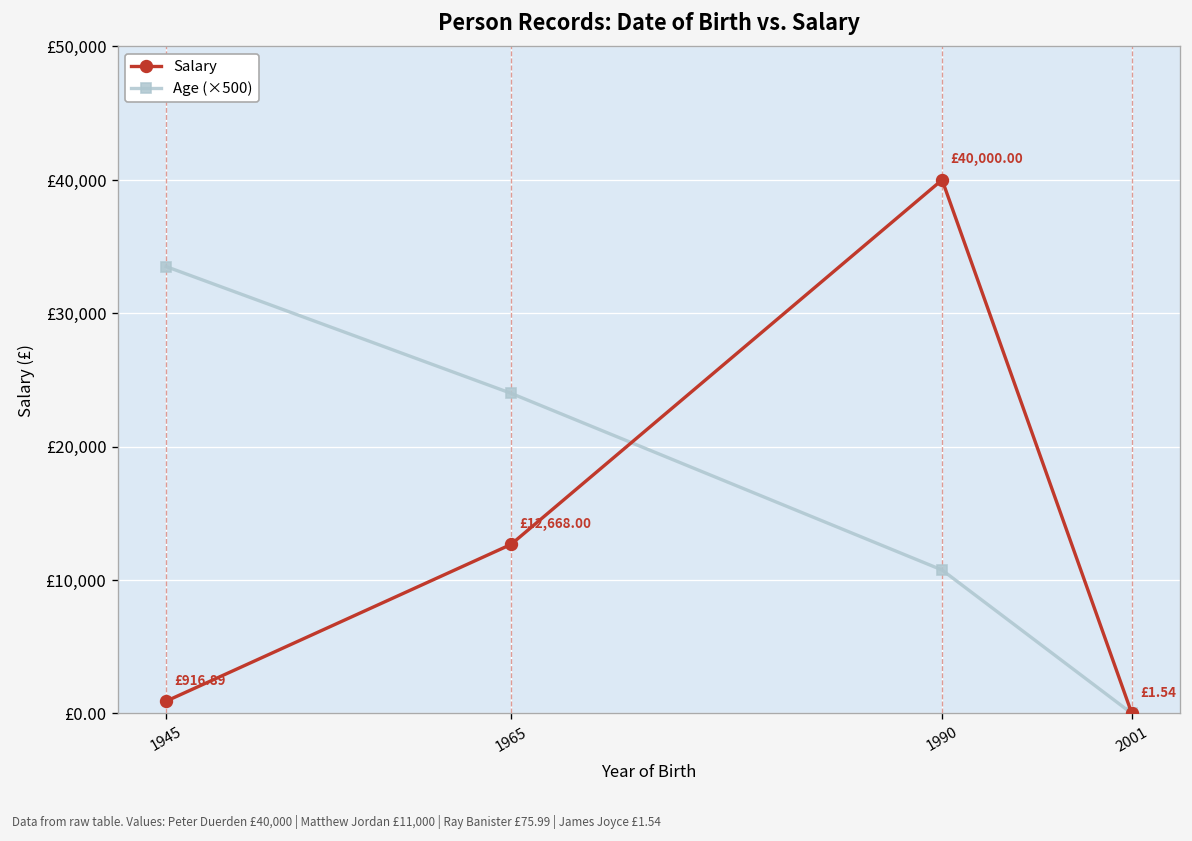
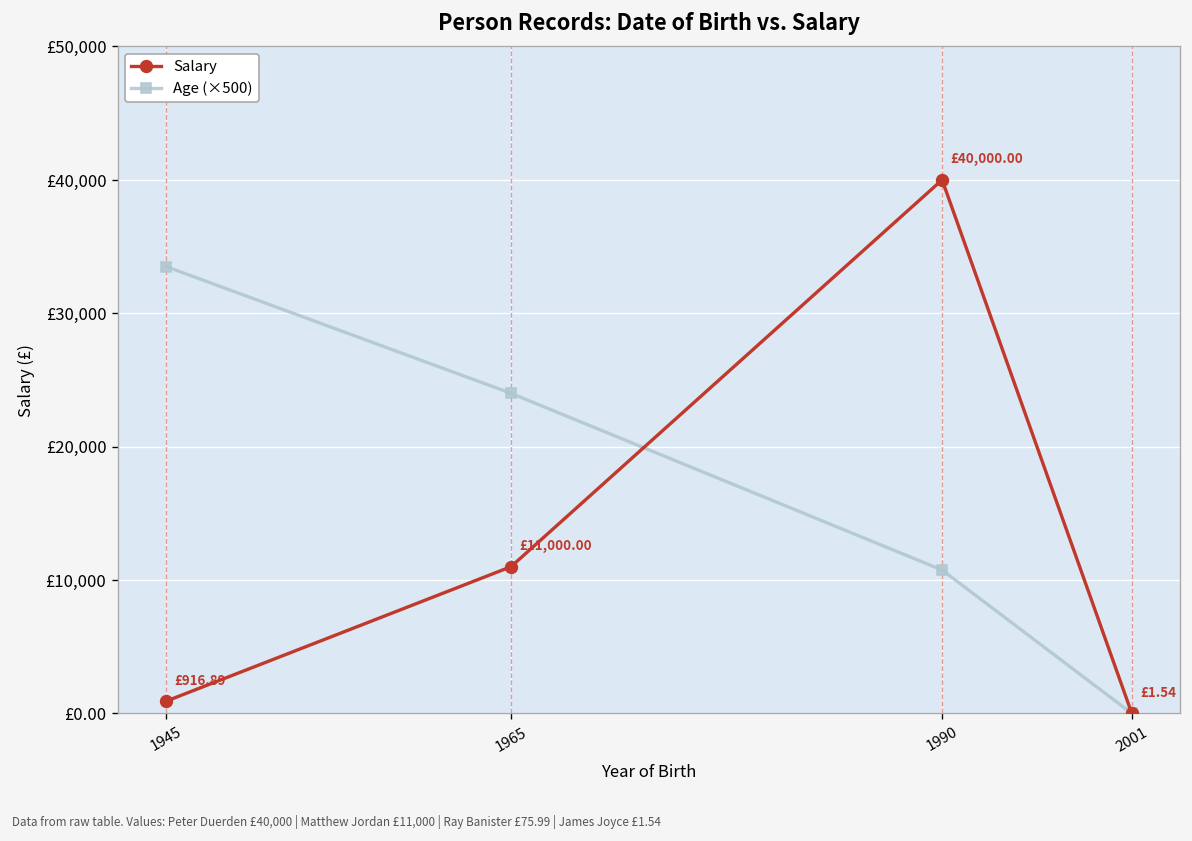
Salary, 1965: £12,668.00 -> £11,000.00
